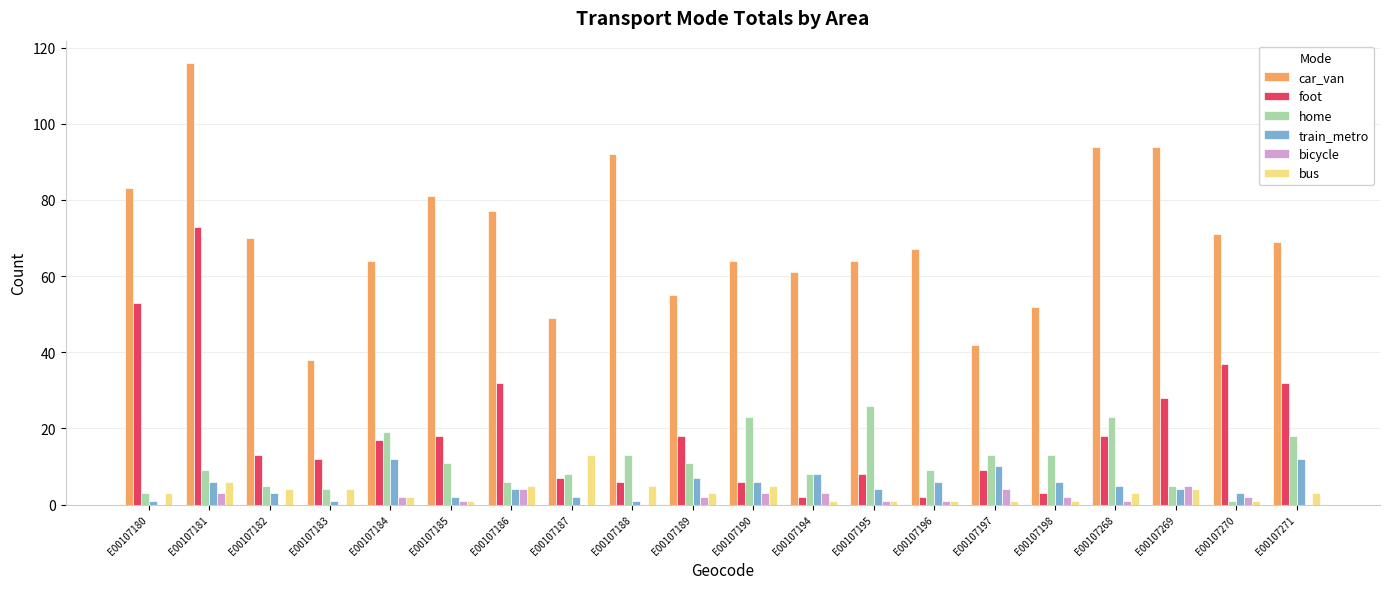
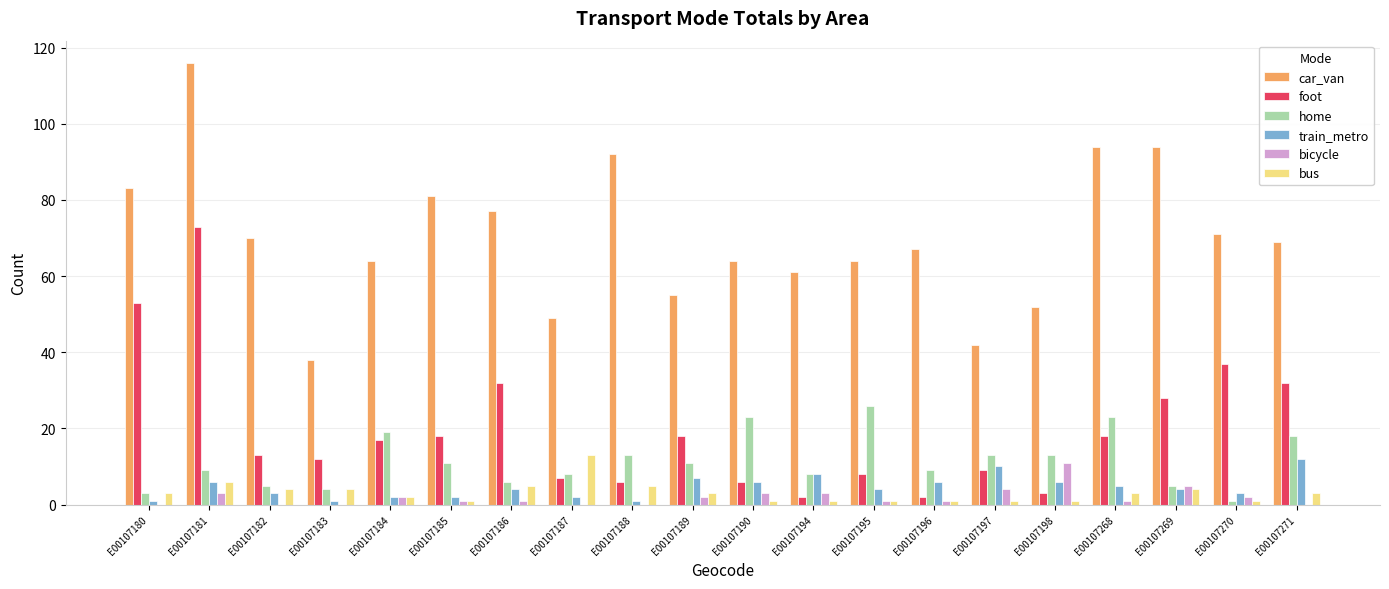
train_metro, E00107184: 12 -> 2
bicycle, E00107186: 4 -> 1
bus, E00107190: 5 -> 1
bicycle, E00107198: 2 -> 11
